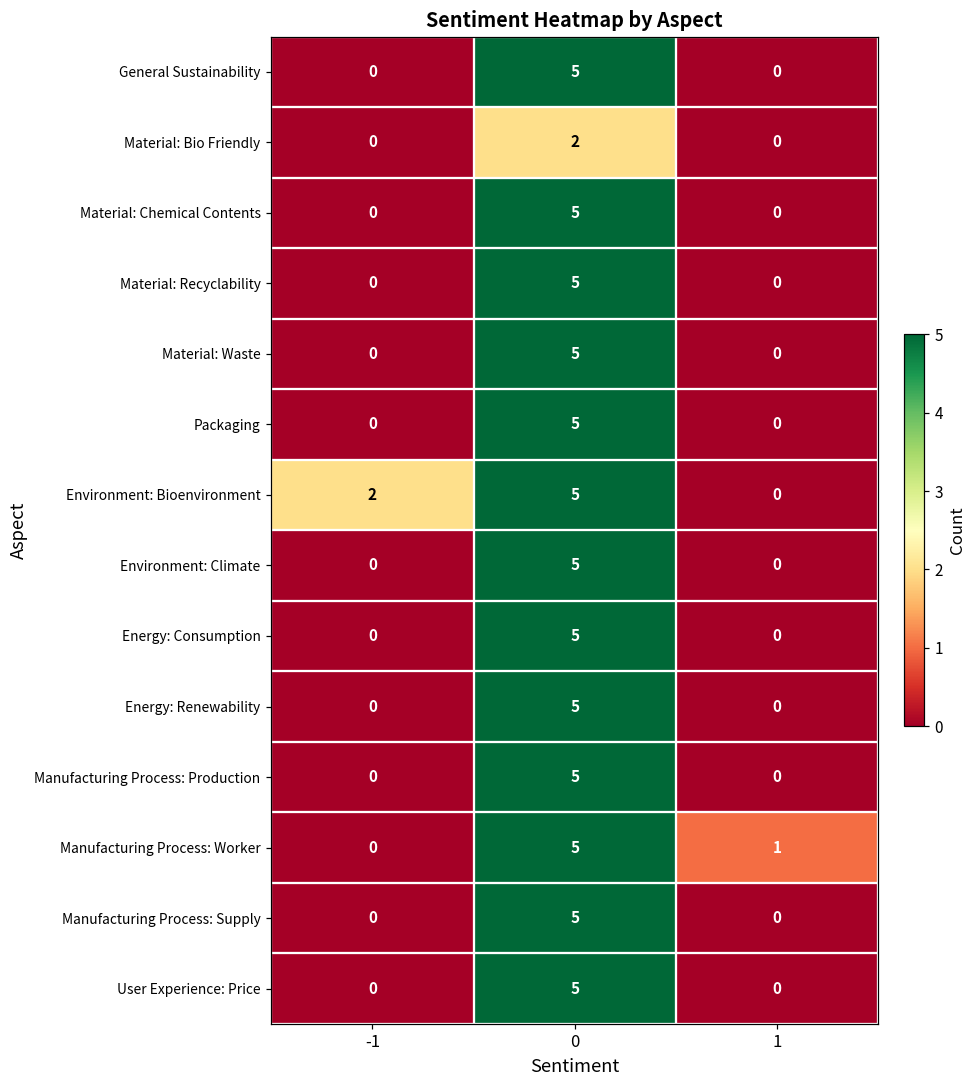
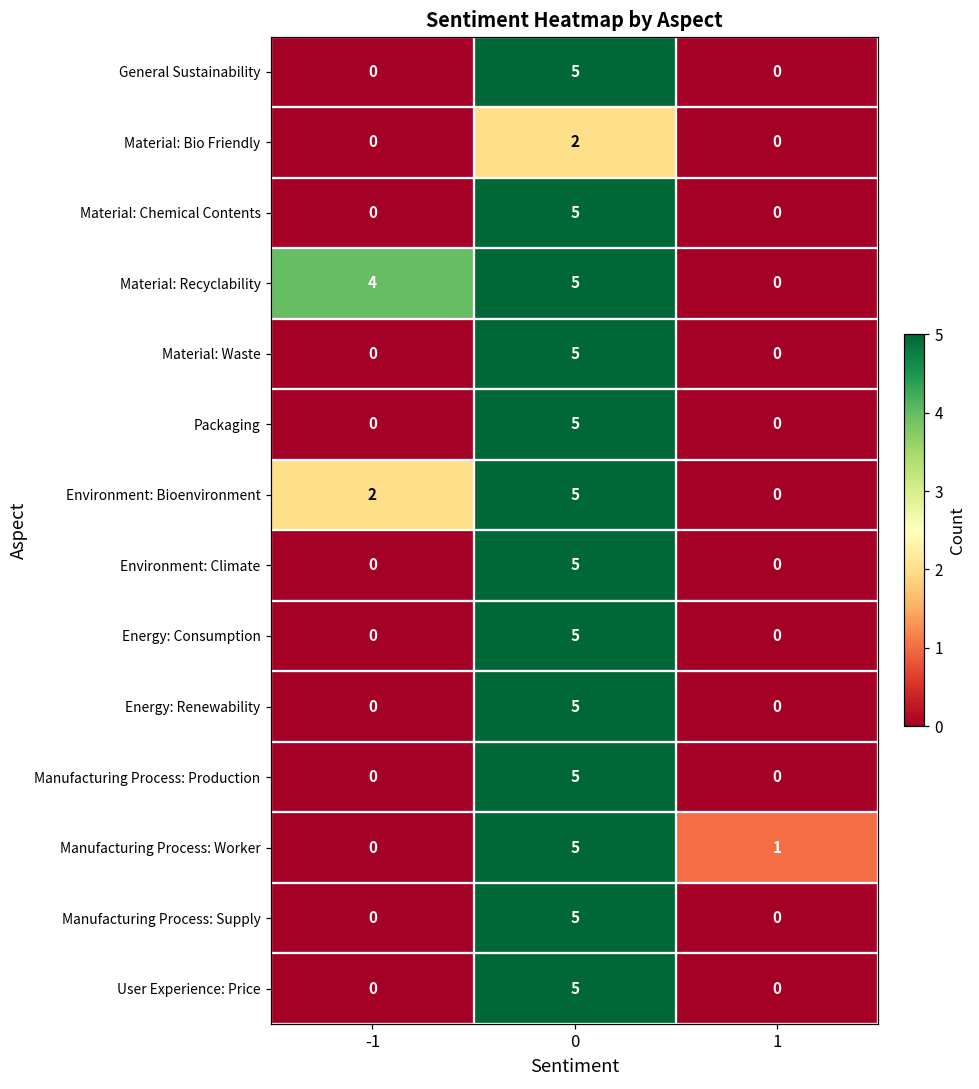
Material: Recyclability, -1: 0 -> 4
